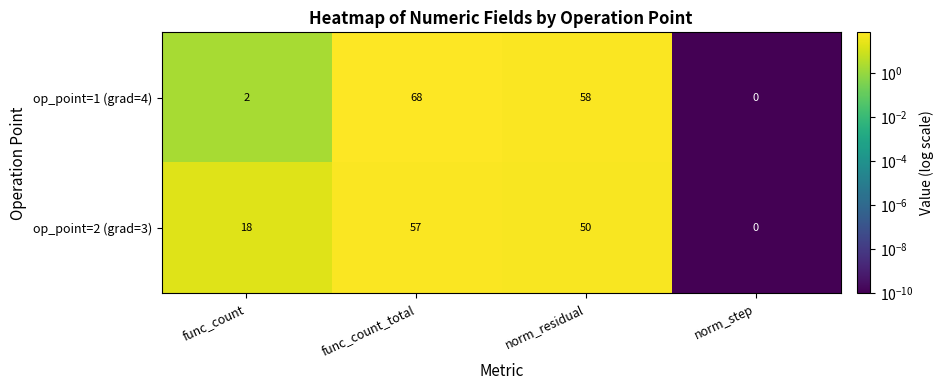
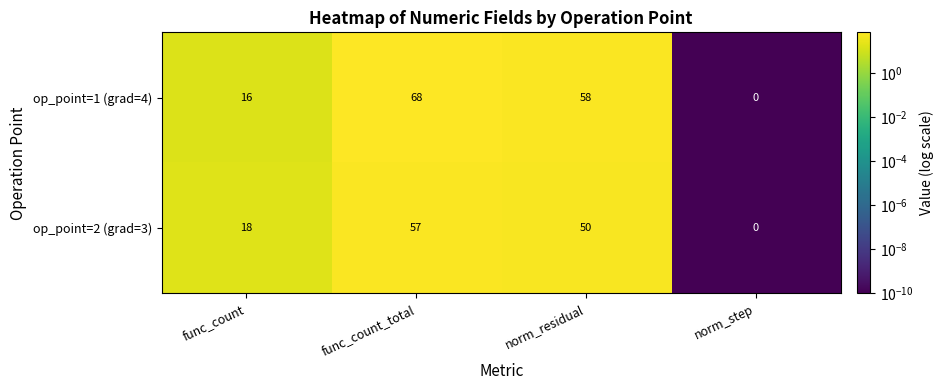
op_point=1 (grad=4), func_count: 2 -> 16
